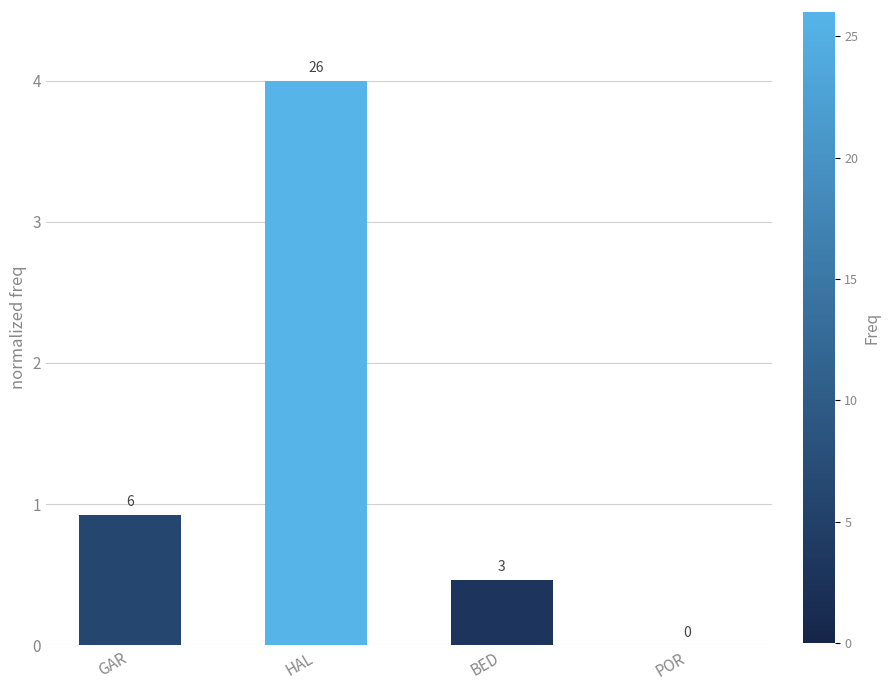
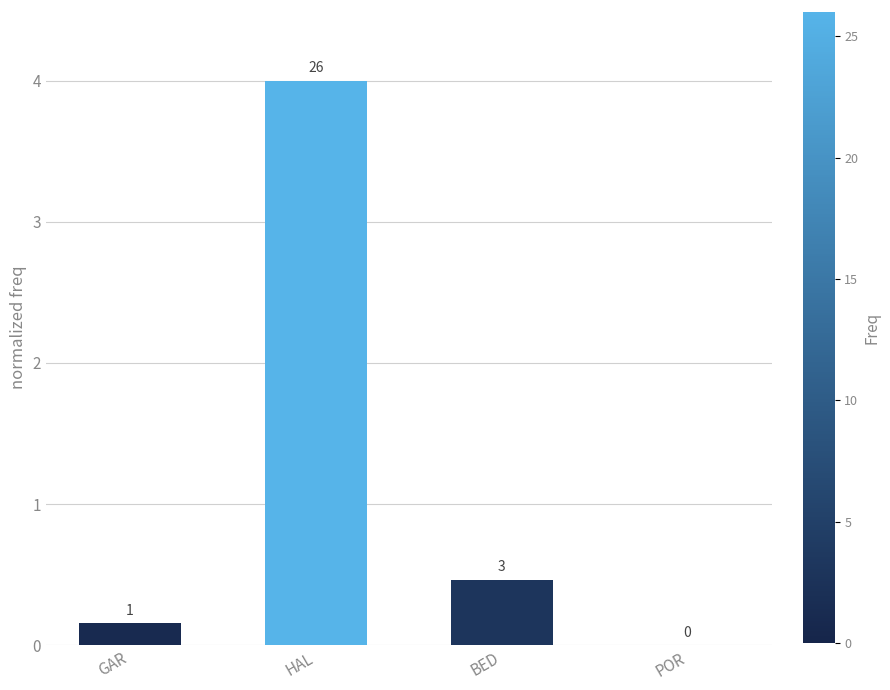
GAR: 6 -> 1
